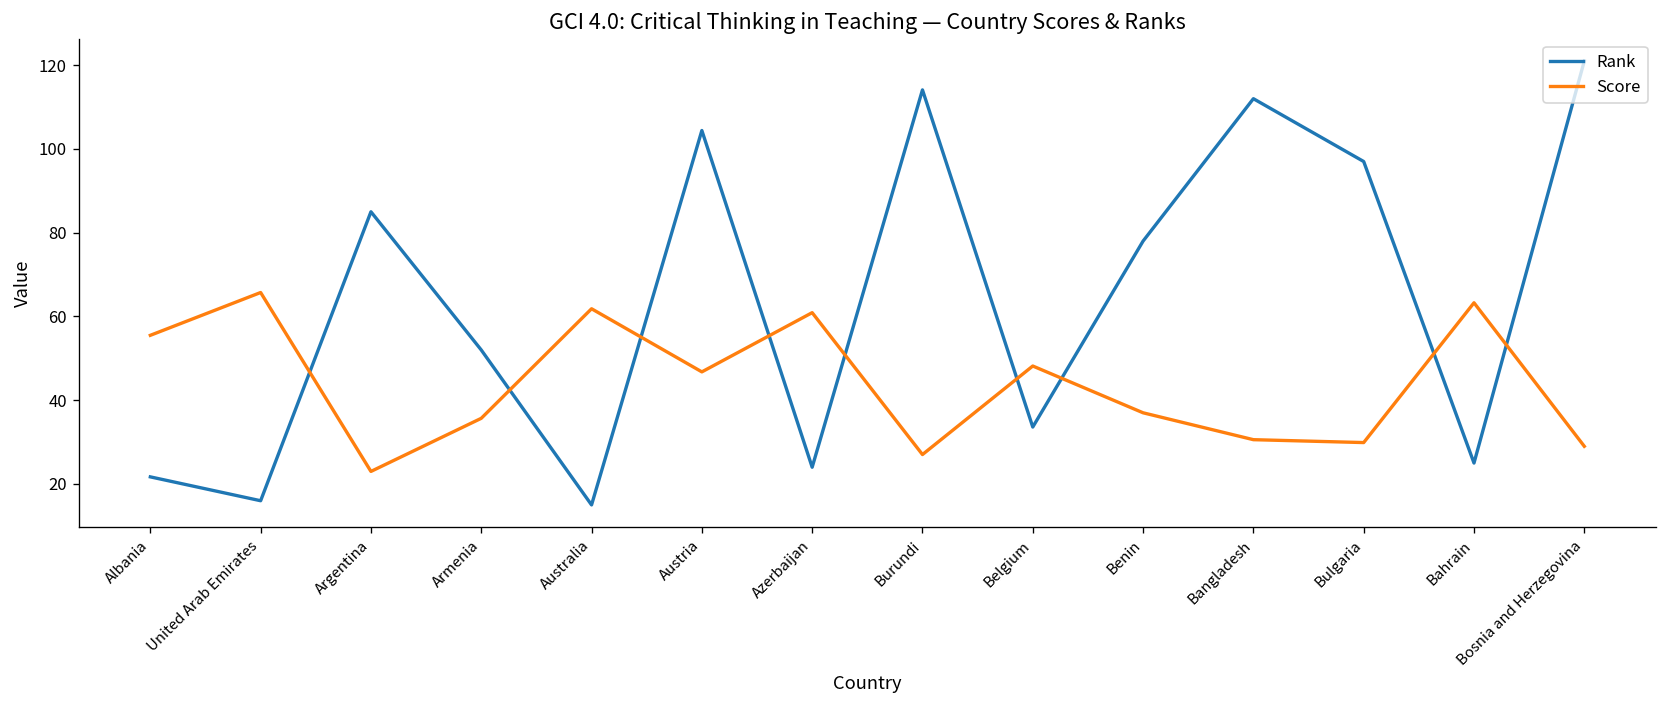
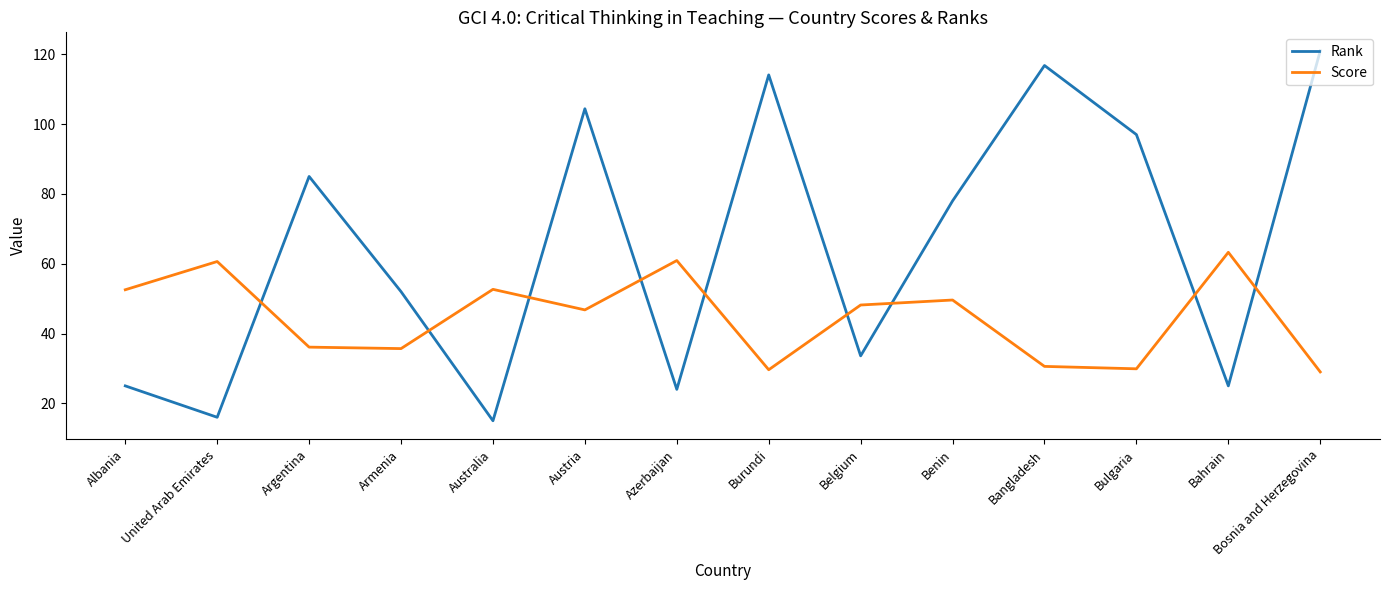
Rank, Albania: 22 -> 25
Score, Albania: 56 -> 53
Score, United Arab Emirates: 66 -> 61
Score, Argentina: 23 -> 36
Score, Australia: 62 -> 53
Score, Burundi: 27 -> 30
Score, Benin: 37 -> 50
Rank, Bangladesh: 112 -> 117
